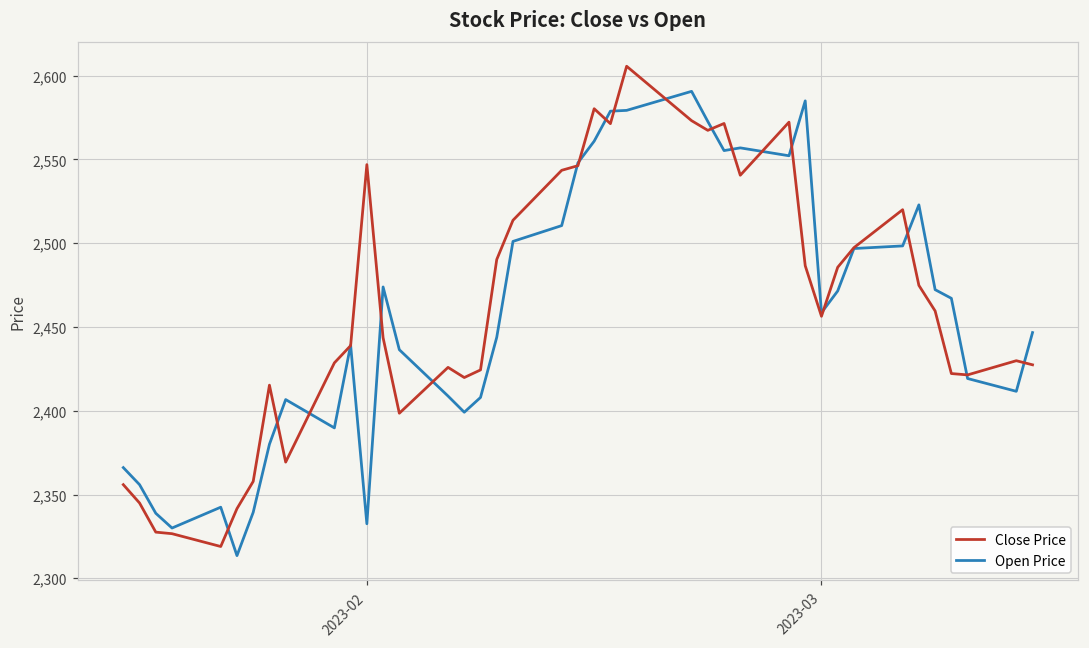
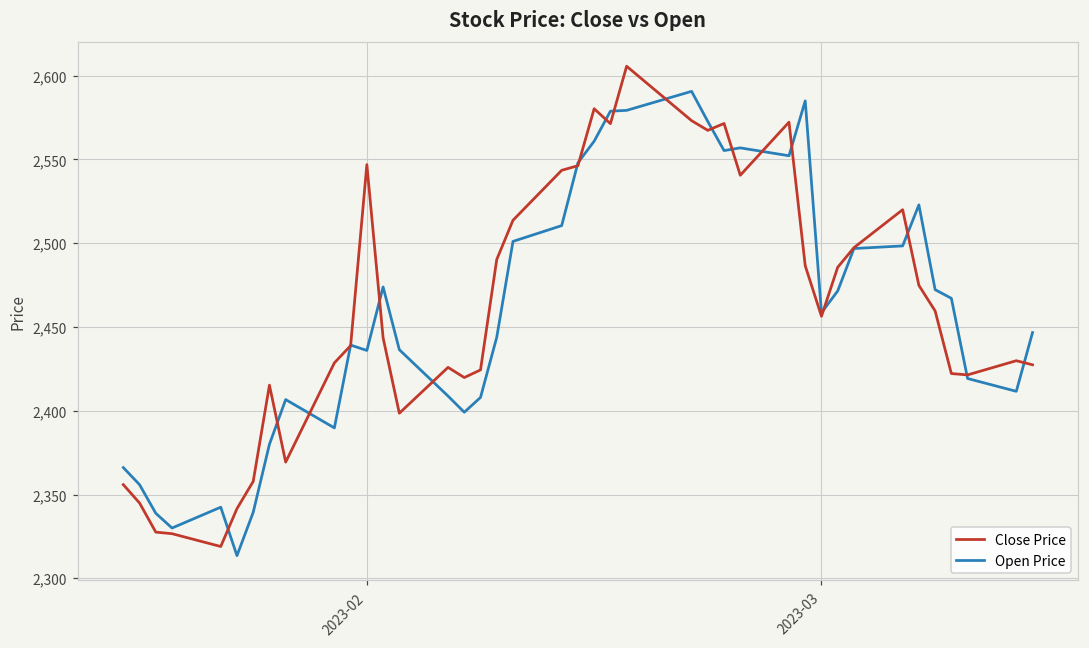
Open Price, 2023-02: 2,333 -> 2,436
